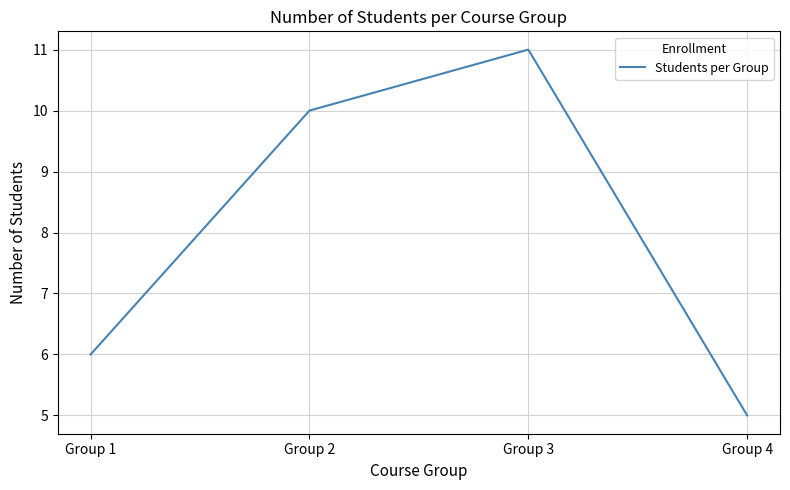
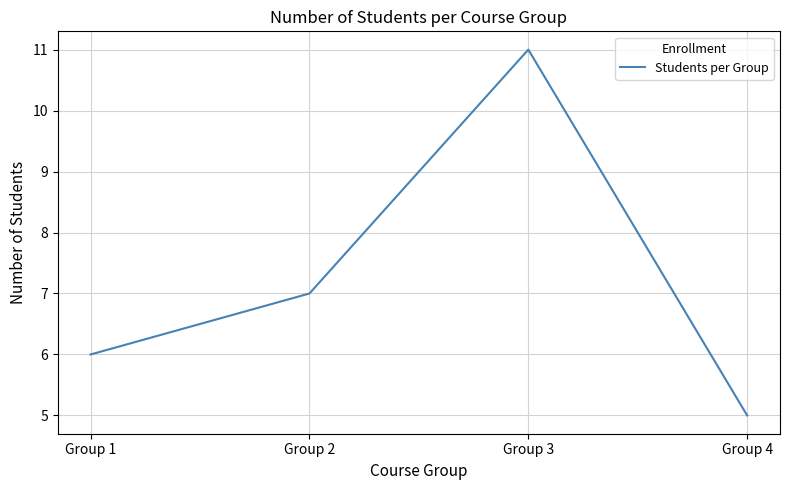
Group 2: 10 -> 7
